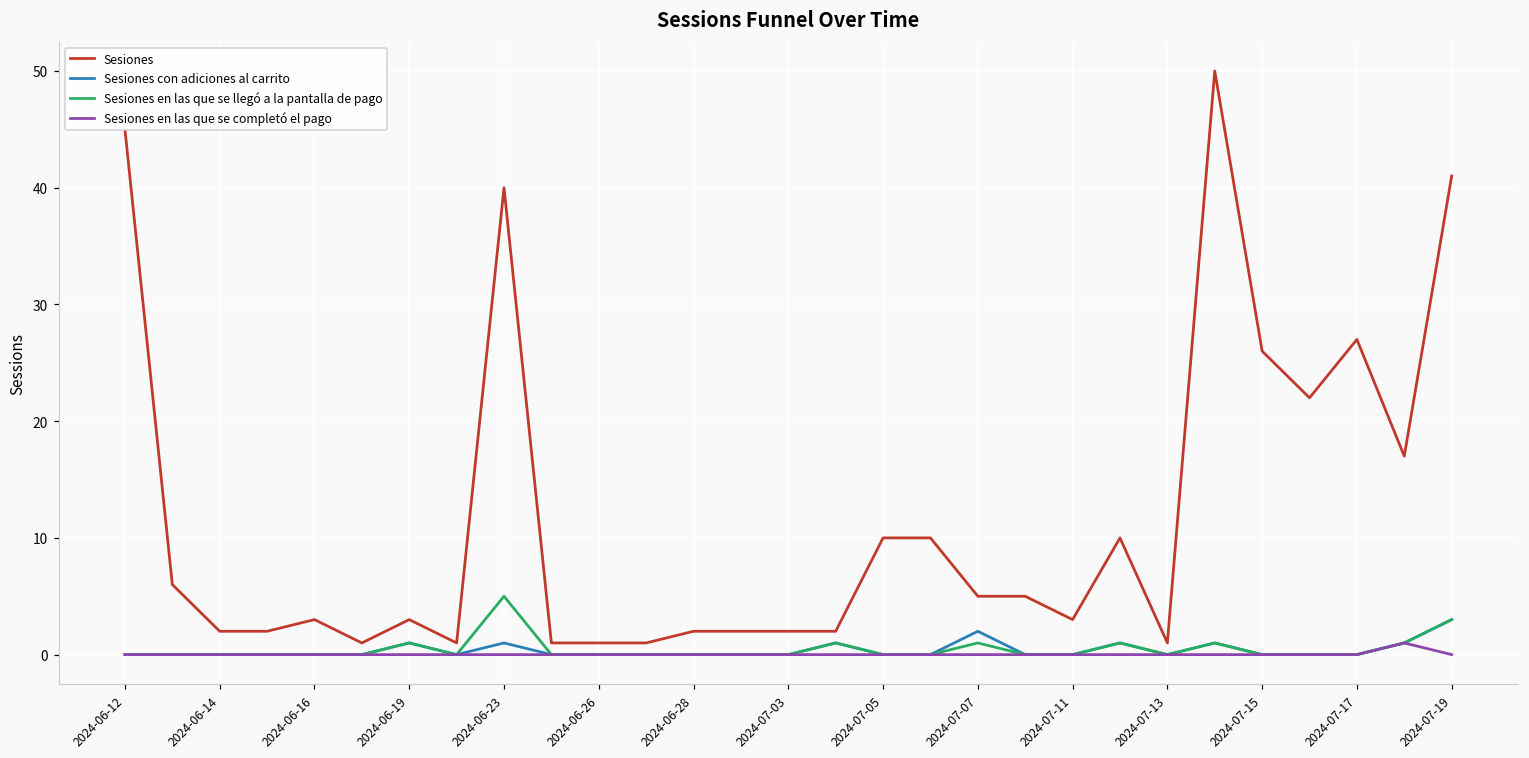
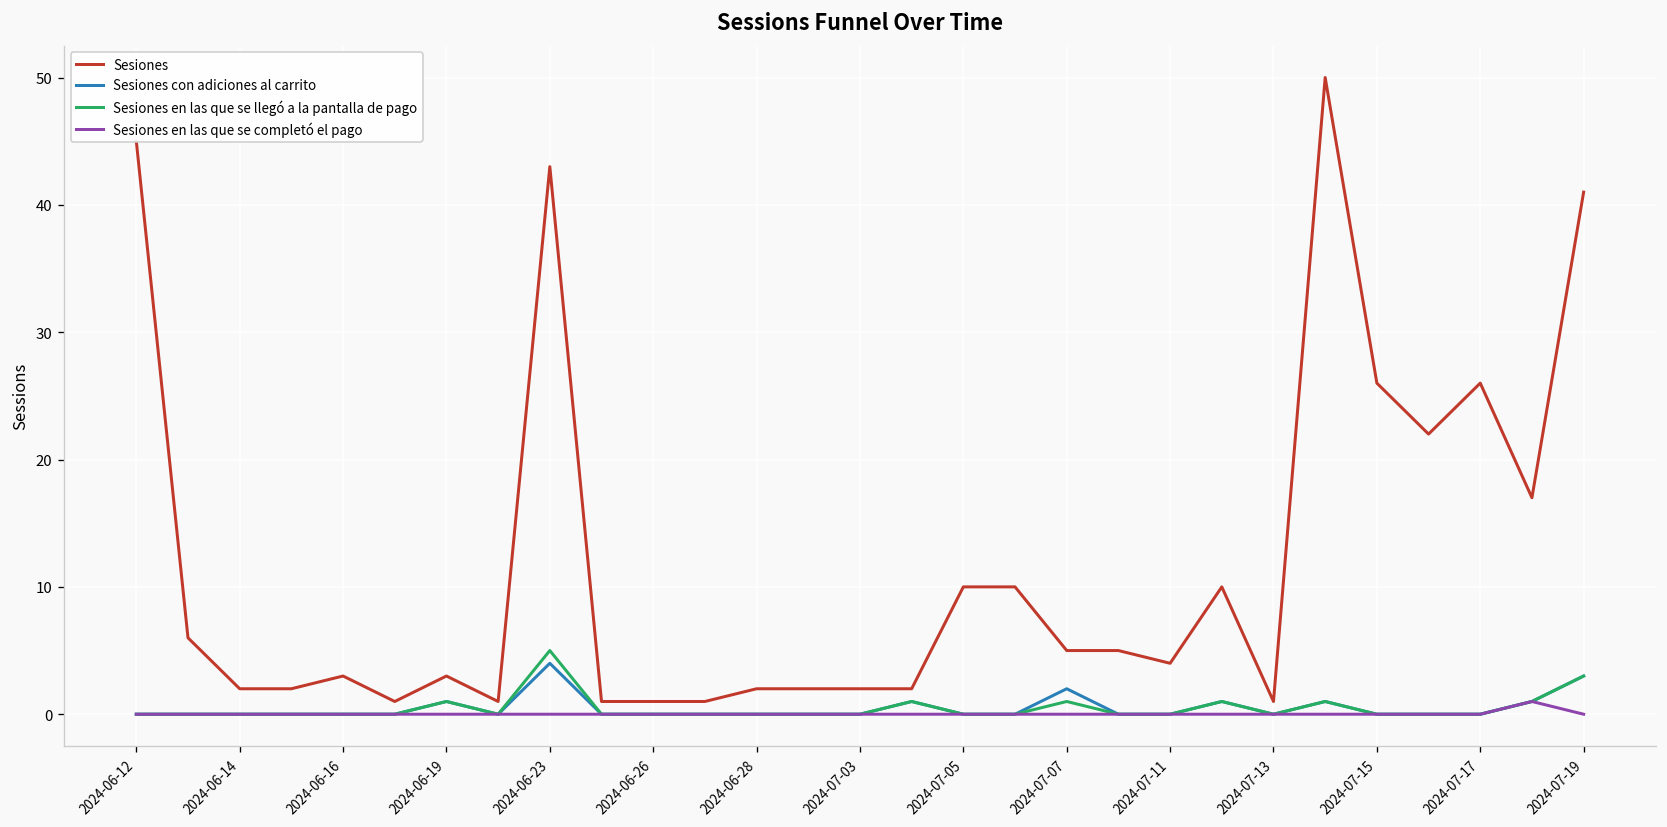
Sesiones, 2024-06-23: 40 -> 43
Sesiones con adiciones al carrito, 2024-06-23: 1 -> 4
Sesiones, 2024-07-11: 3 -> 4
Sesiones, 2024-07-17: 27 -> 26
